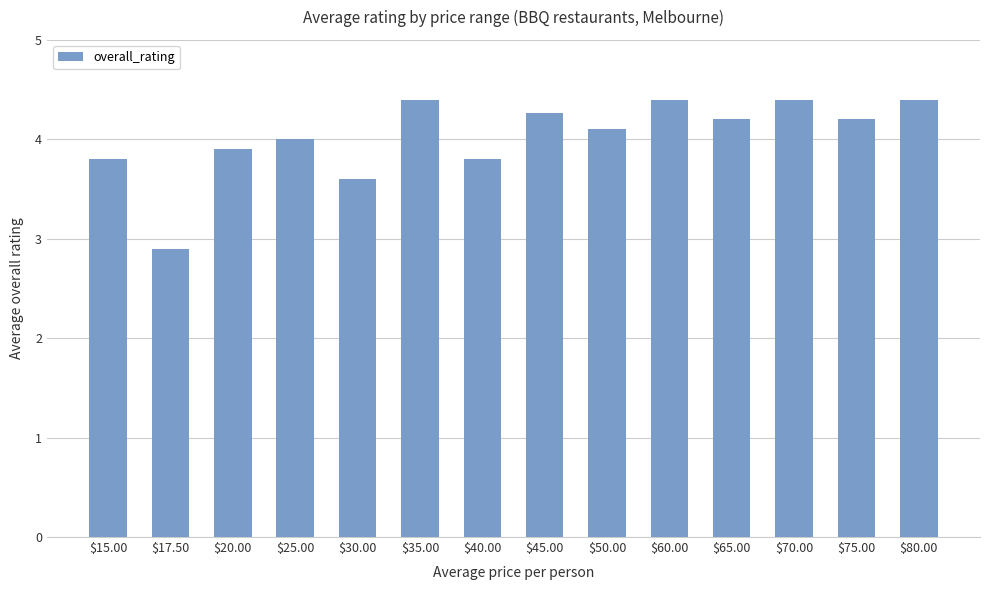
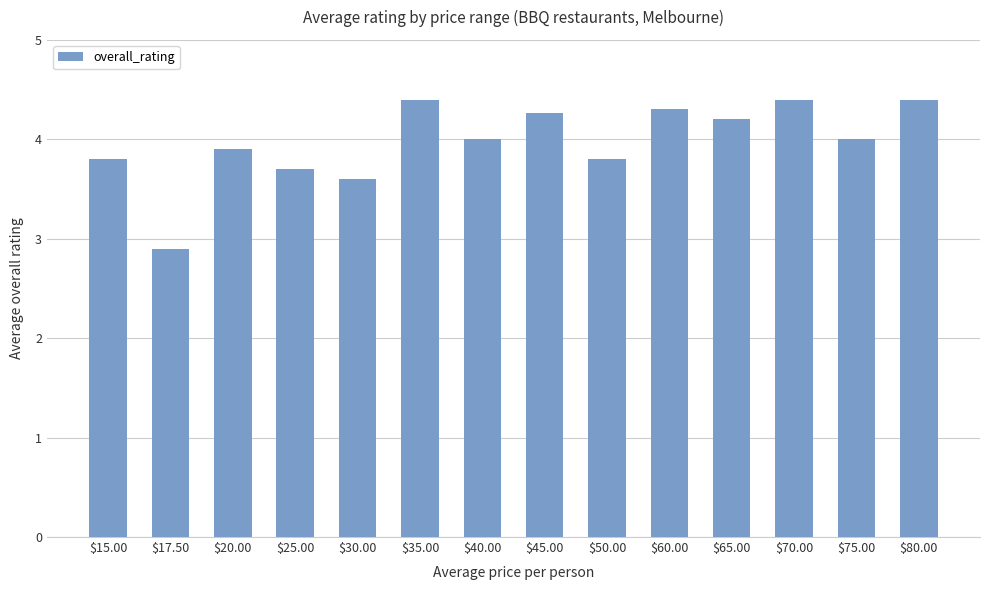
$25.00: 4.0 -> 3.7
$40.00: 3.8 -> 4.0
$50.00: 4.1 -> 3.8
$60.00: 4.4 -> 4.3
$75.00: 4.2 -> 4.0
